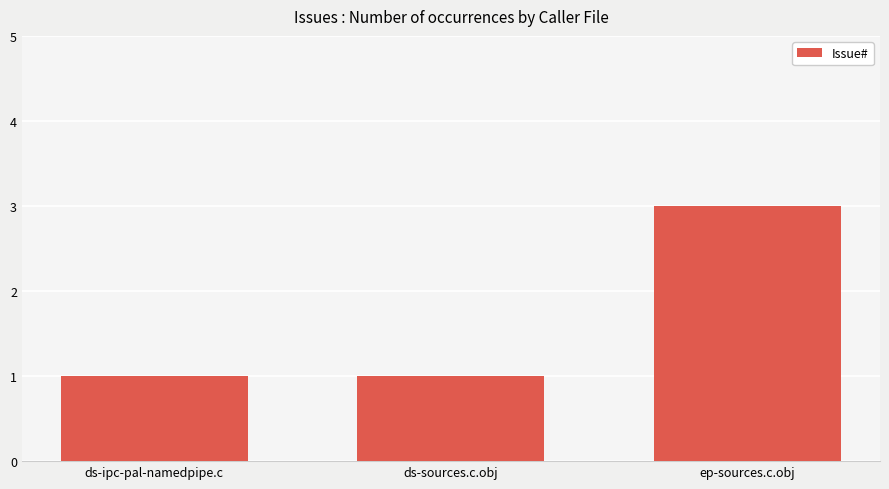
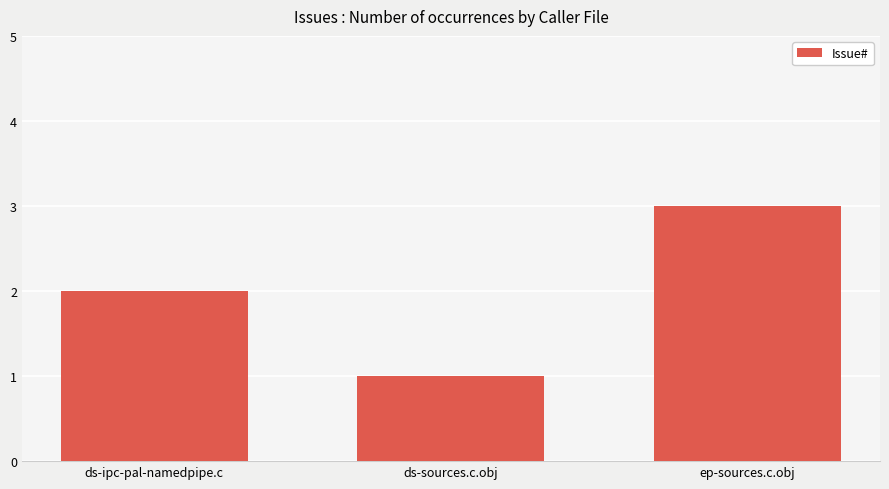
ds-ipc-pal-namedpipe.c: 1 -> 2
